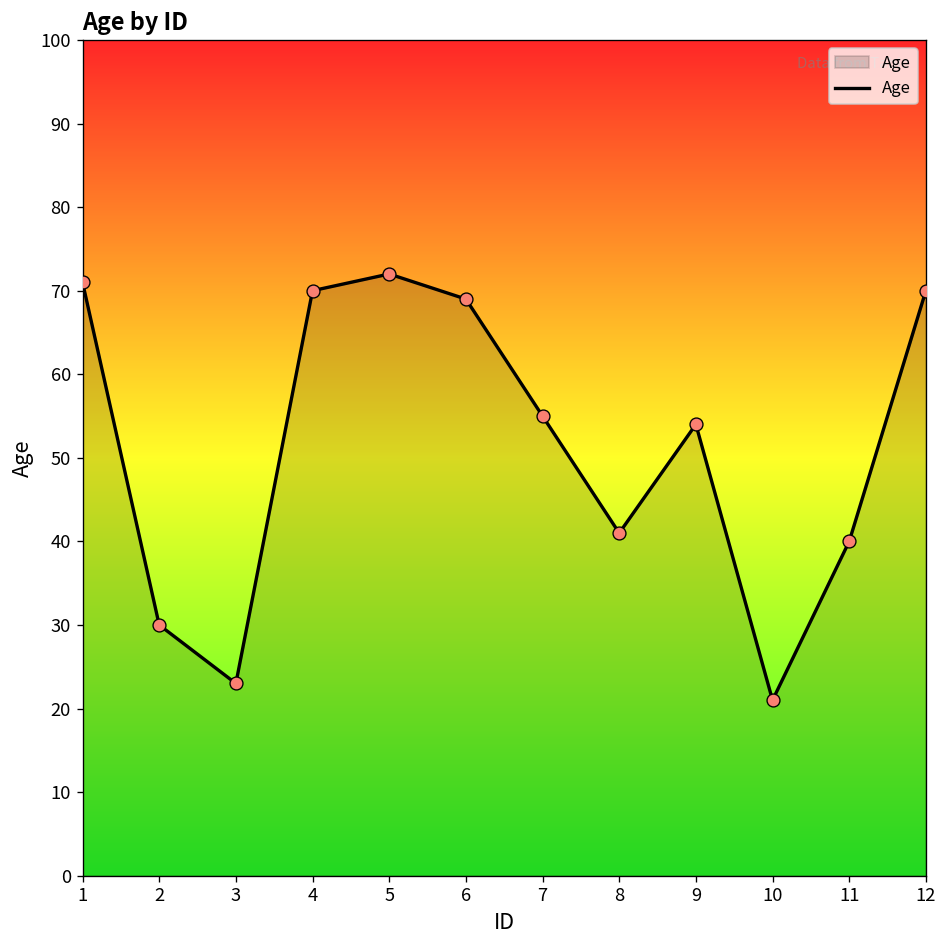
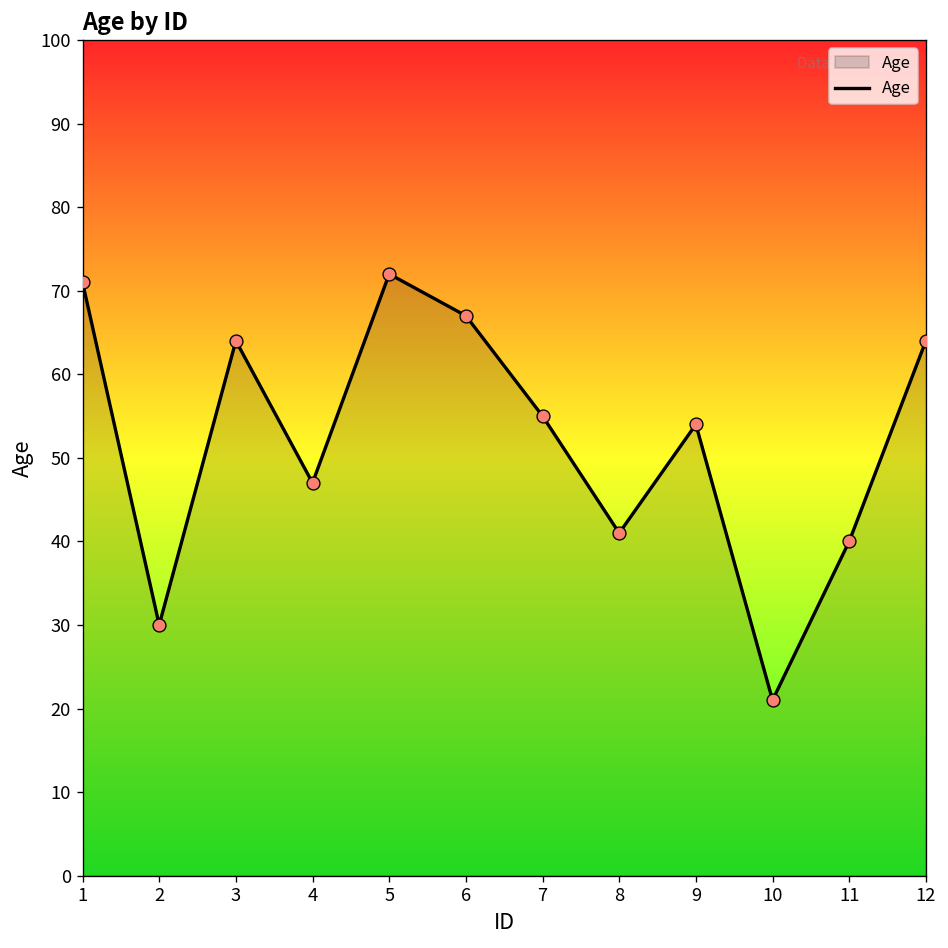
3: 23 -> 64
4: 70 -> 47
6: 69 -> 67
12: 70 -> 64
